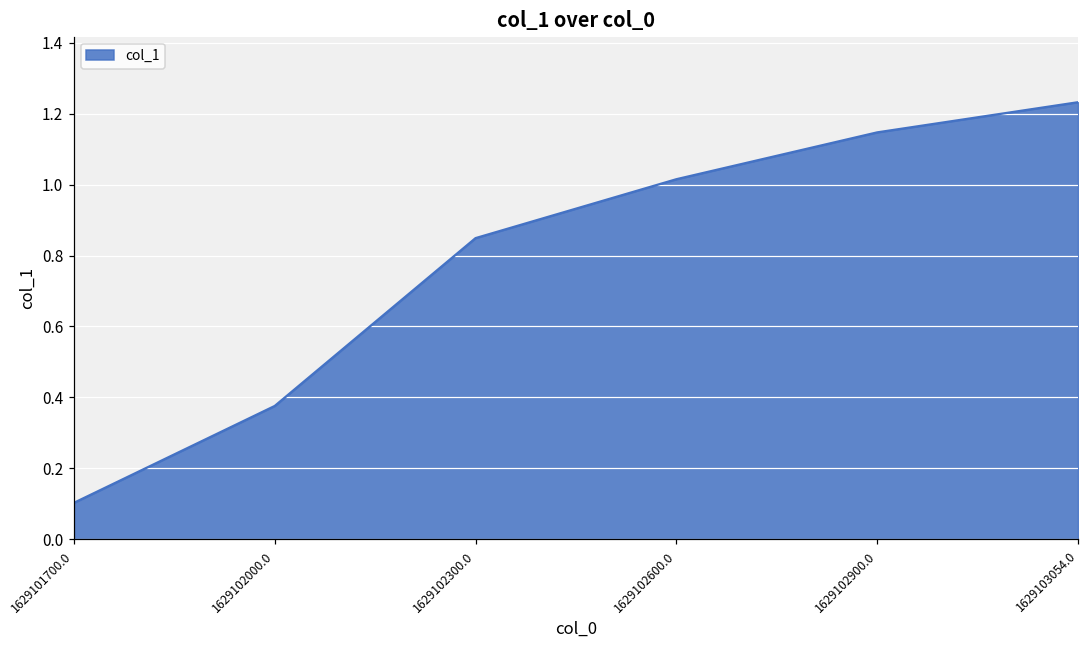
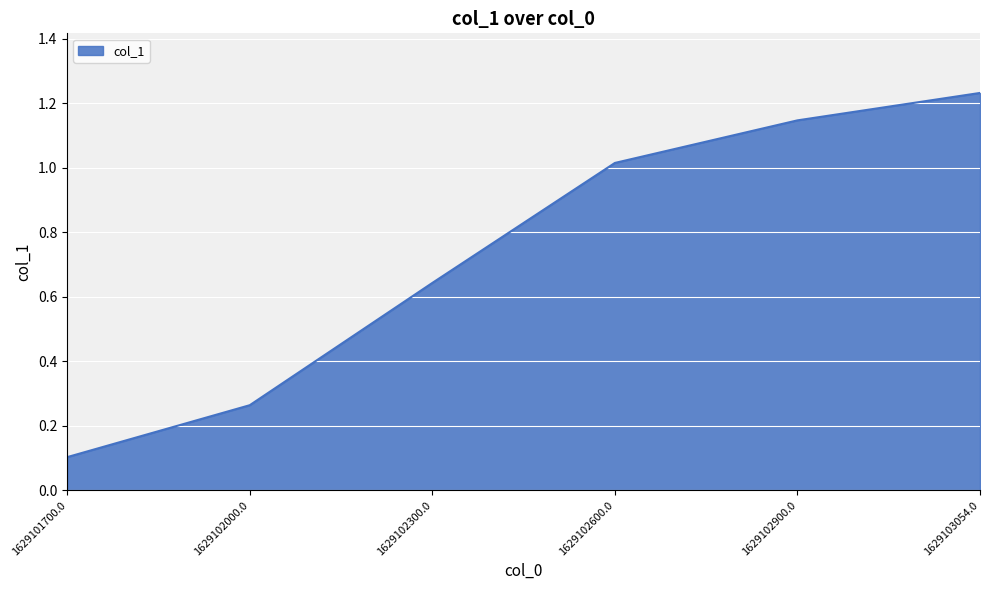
1629102000.0: 0.38 -> 0.26
1629102300.0: 0.85 -> 0.64
